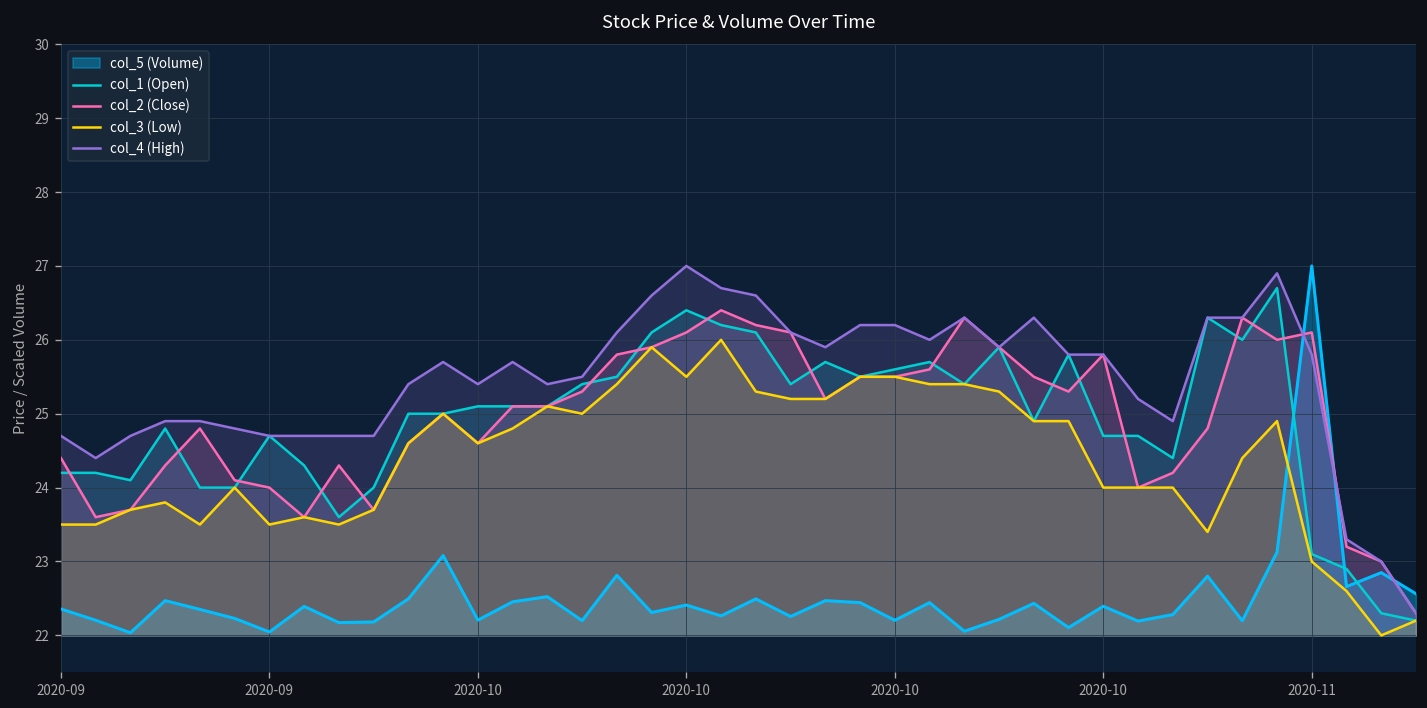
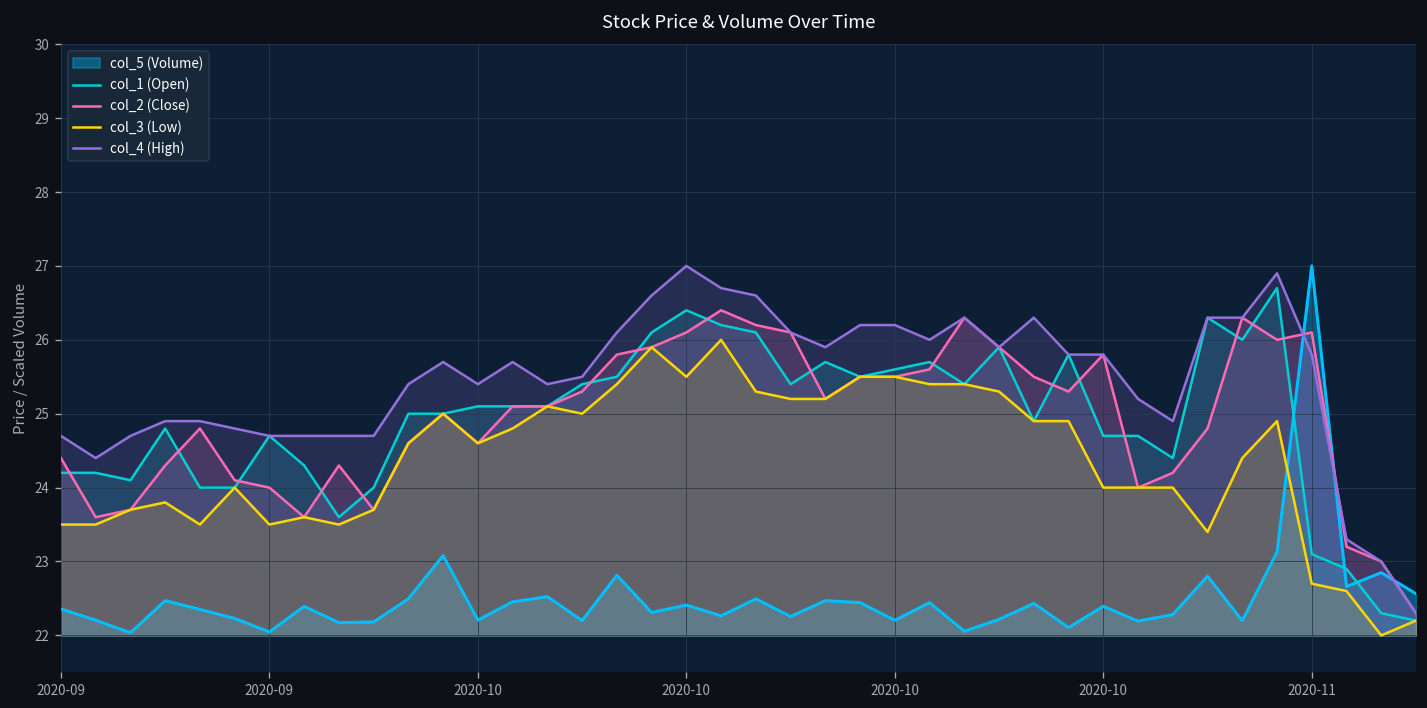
col_3 (Low), 2020-11: 23.0 -> 22.7
